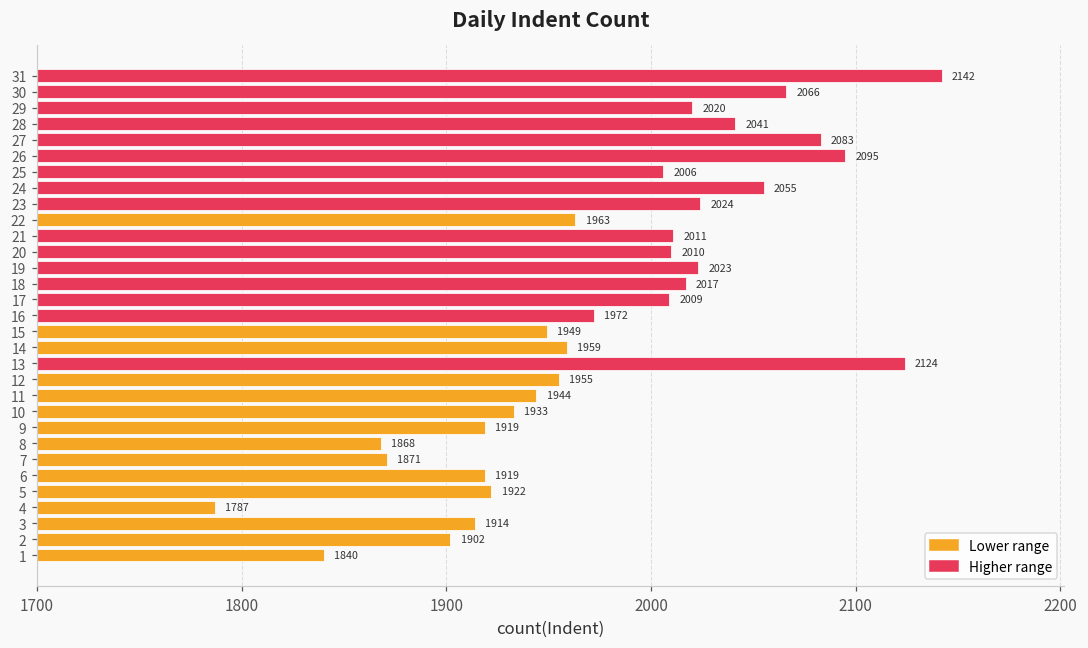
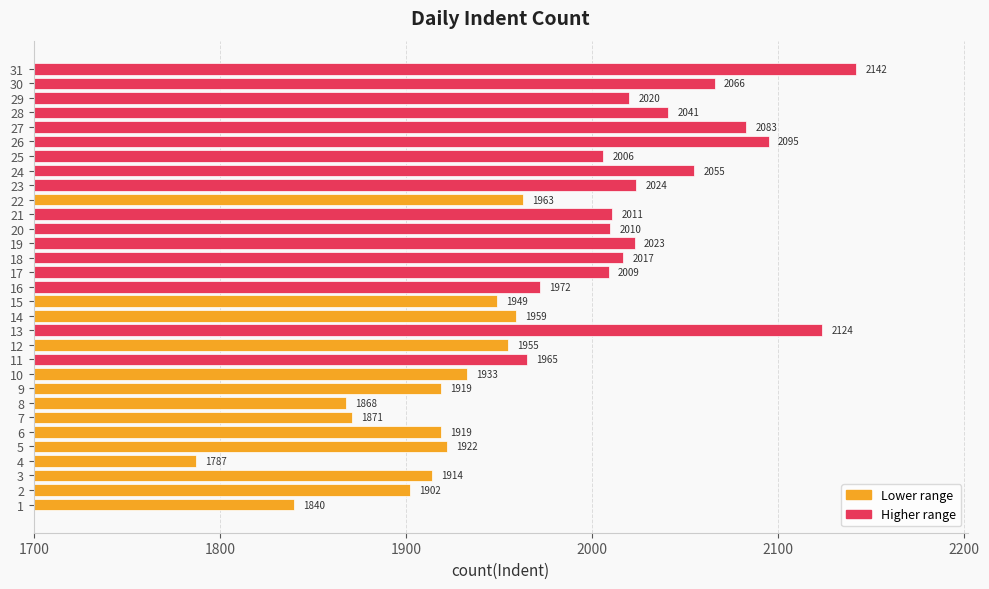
11: 1944 -> 1965
